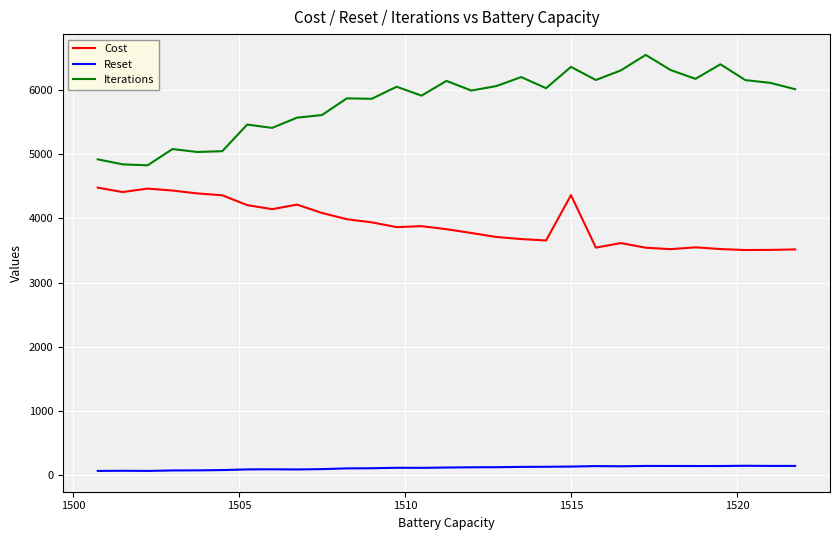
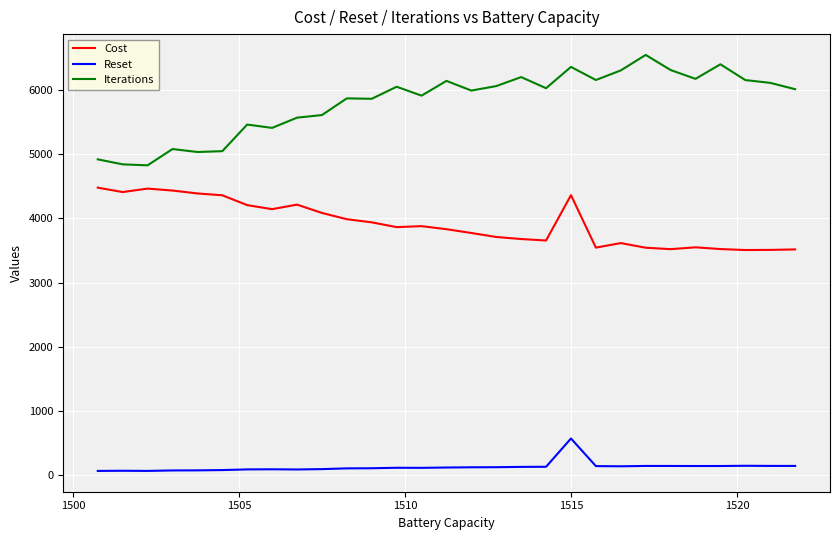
Reset, 1515: 100 -> 600
